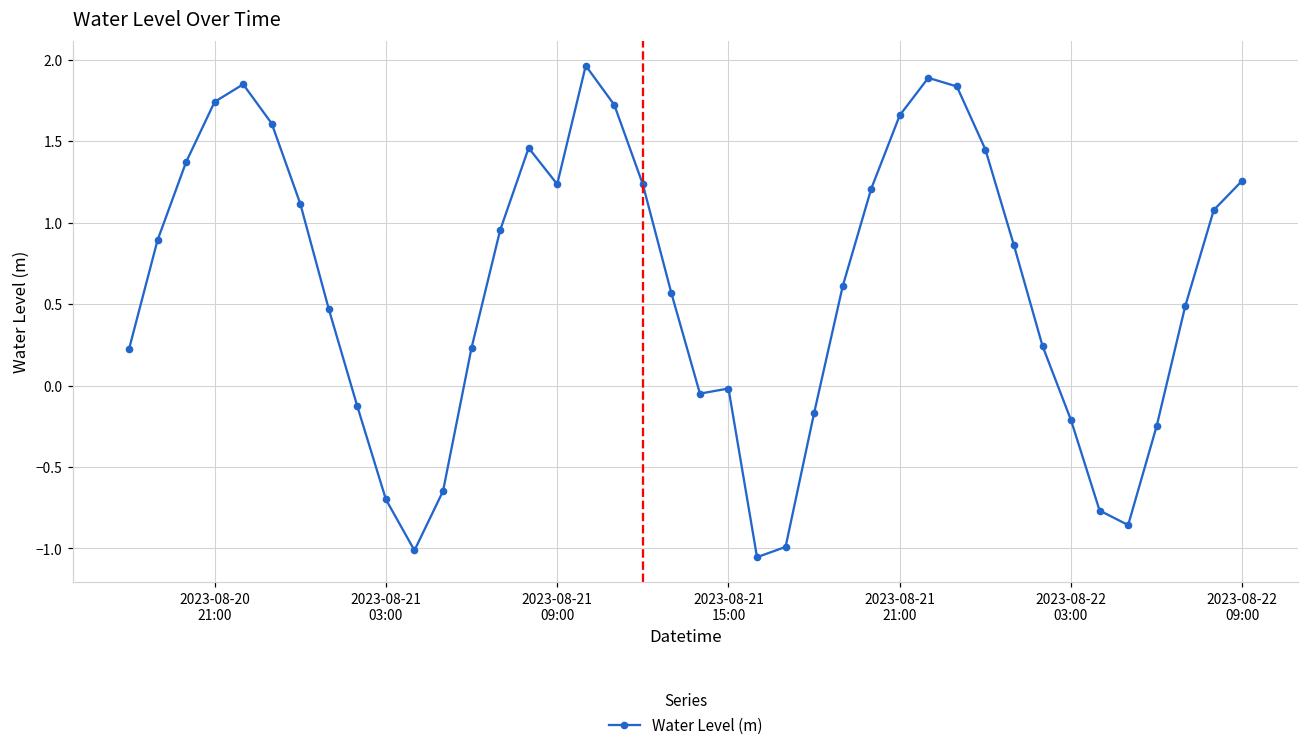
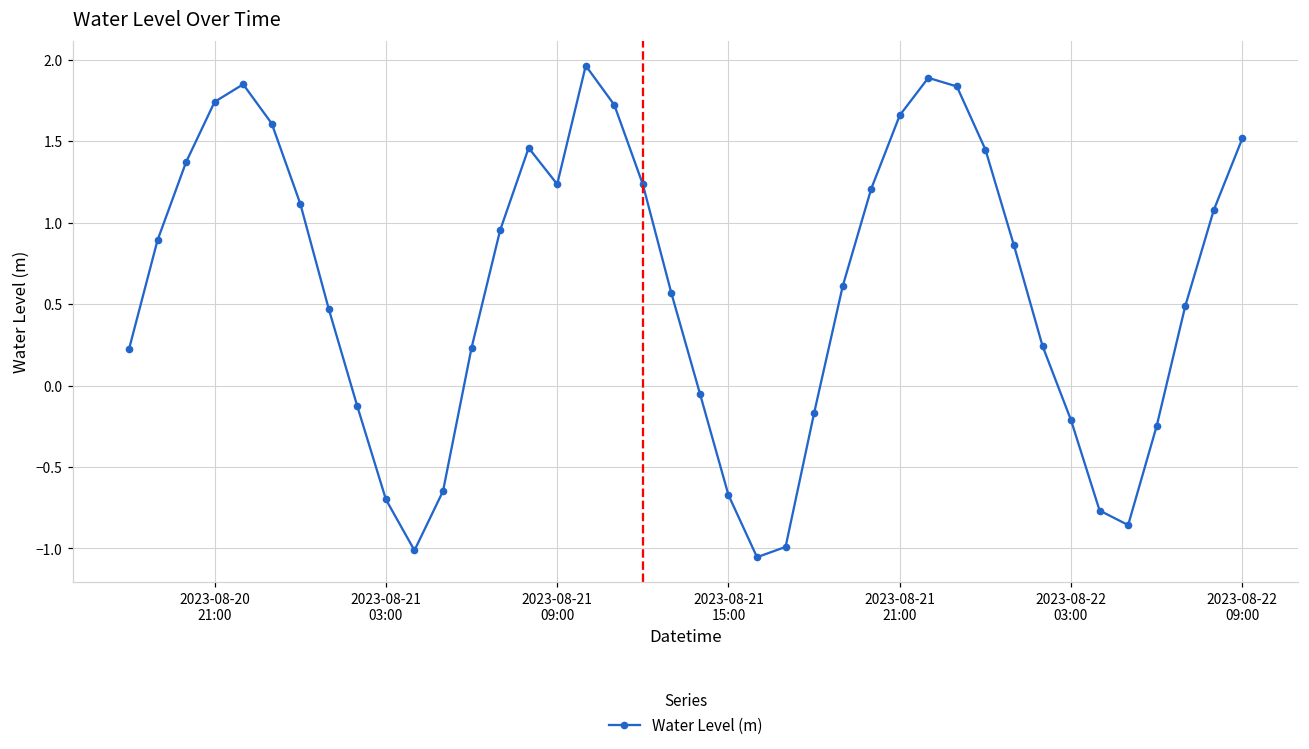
2023-08-21 15:00: -0.02 -> -0.67
2023-08-22 09:00: 1.26 -> 1.52
